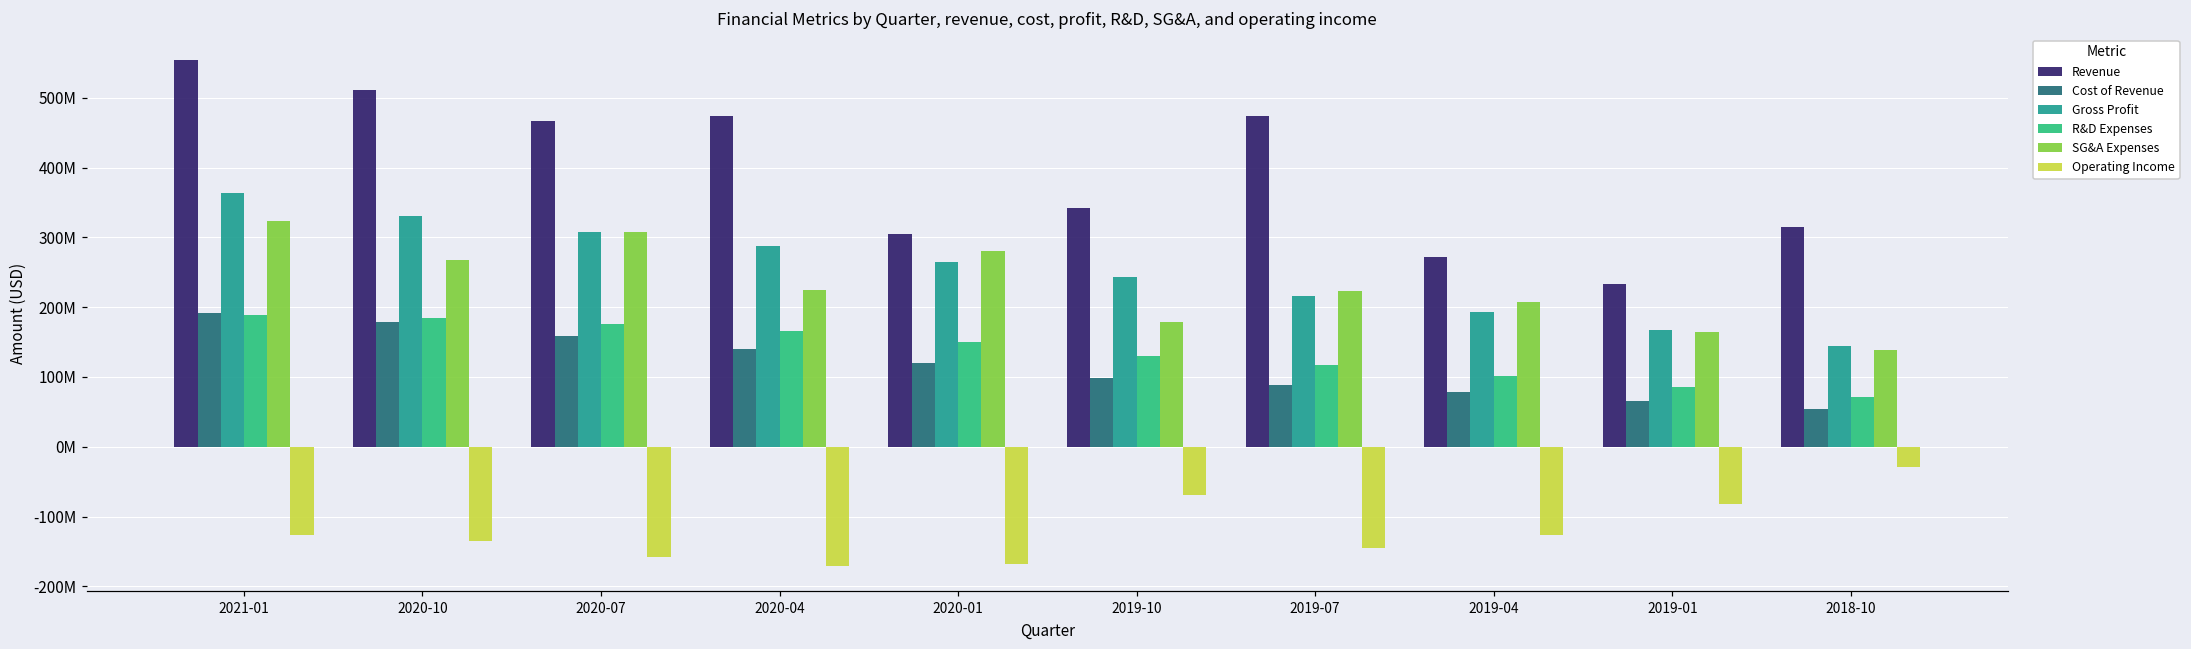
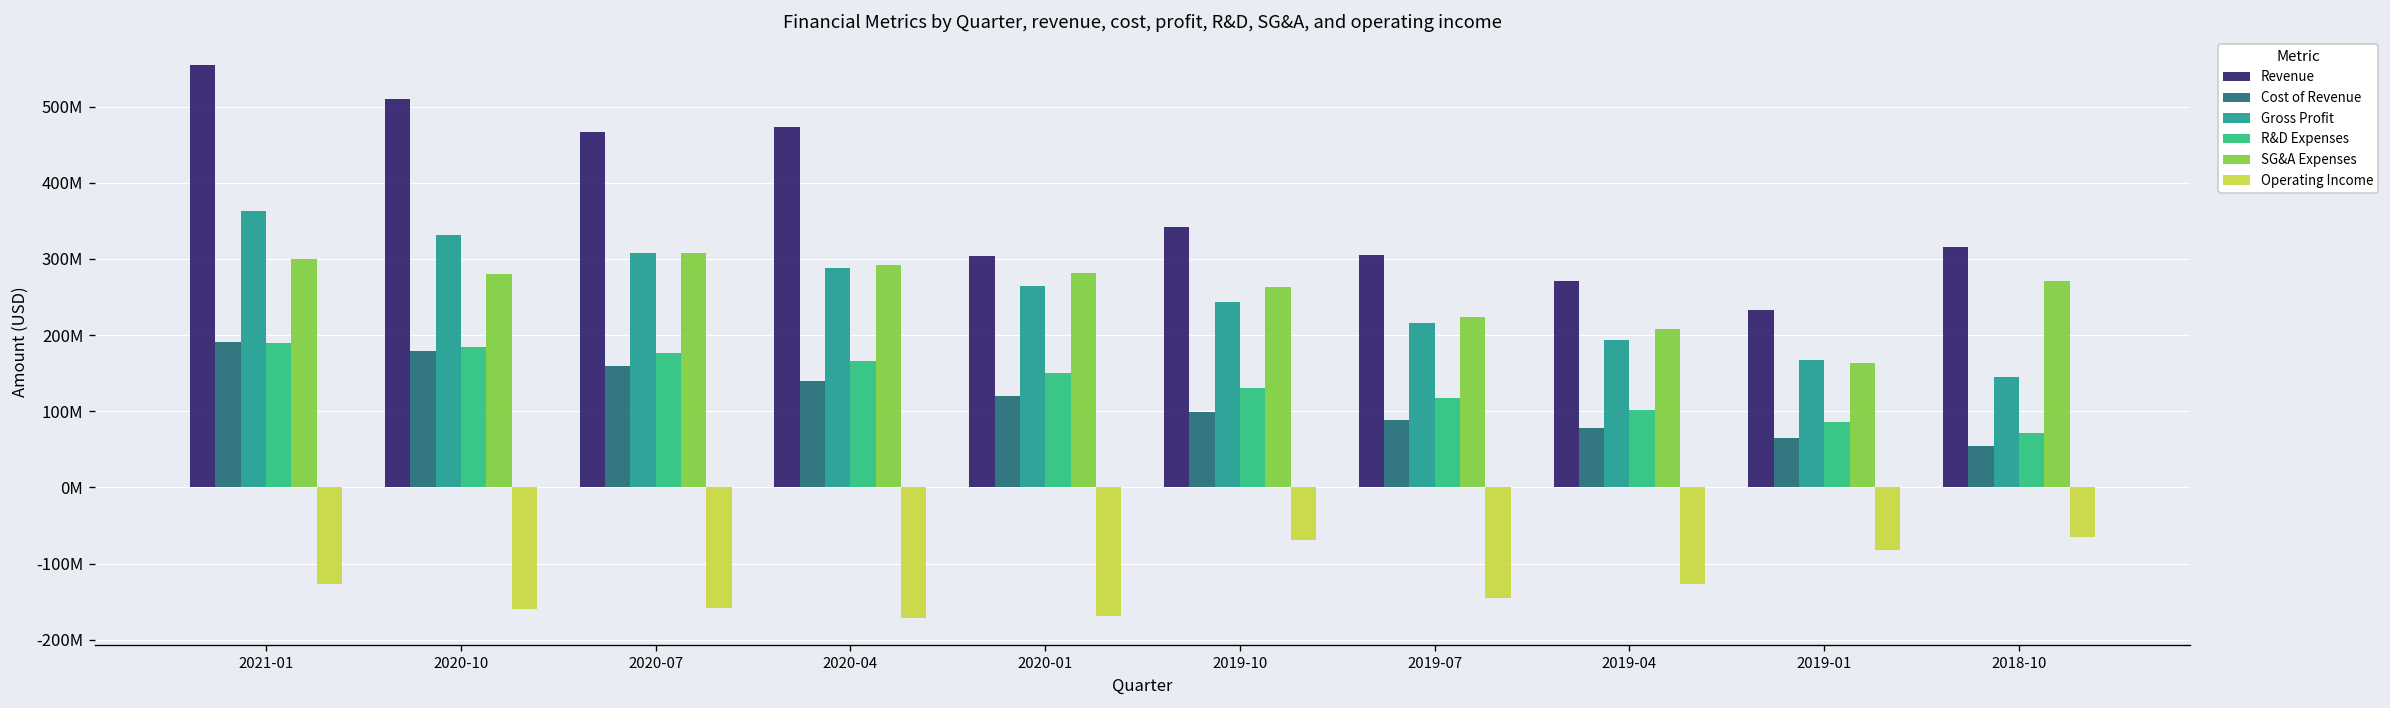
SG&A Expenses, 2021-01: 320000000 -> 300000000
SG&A Expenses, 2020-10: 270000000 -> 280000000
Operating Income, 2020-10: -130000000 -> -160000000
SG&A Expenses, 2020-04: 220000000 -> 290000000
SG&A Expenses, 2019-10: 180000000 -> 260000000
Revenue, 2019-07: 470000000 -> 300000000
SG&A Expenses, 2018-10: 140000000 -> 270000000
Operating Income, 2018-10: -30000000 -> -70000000
